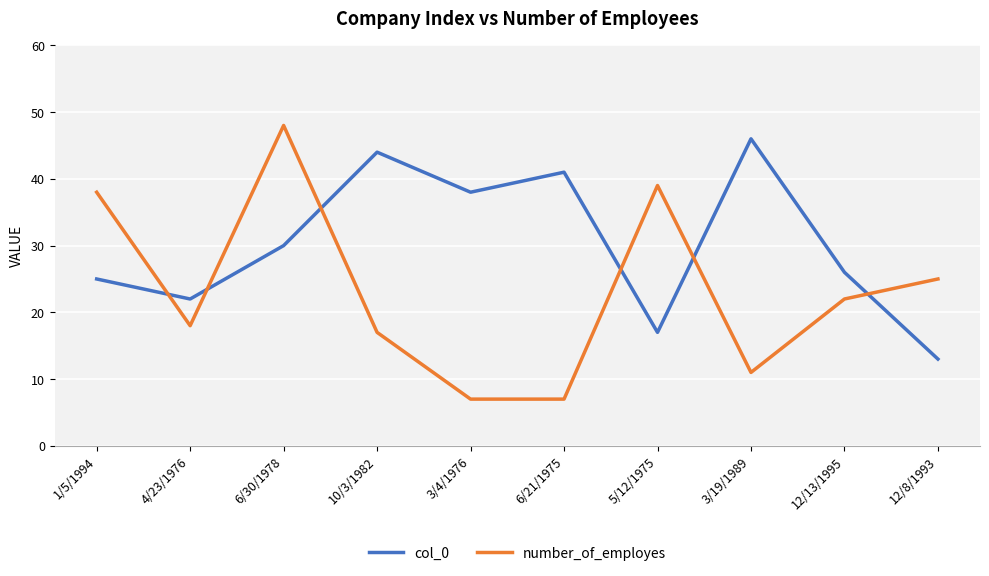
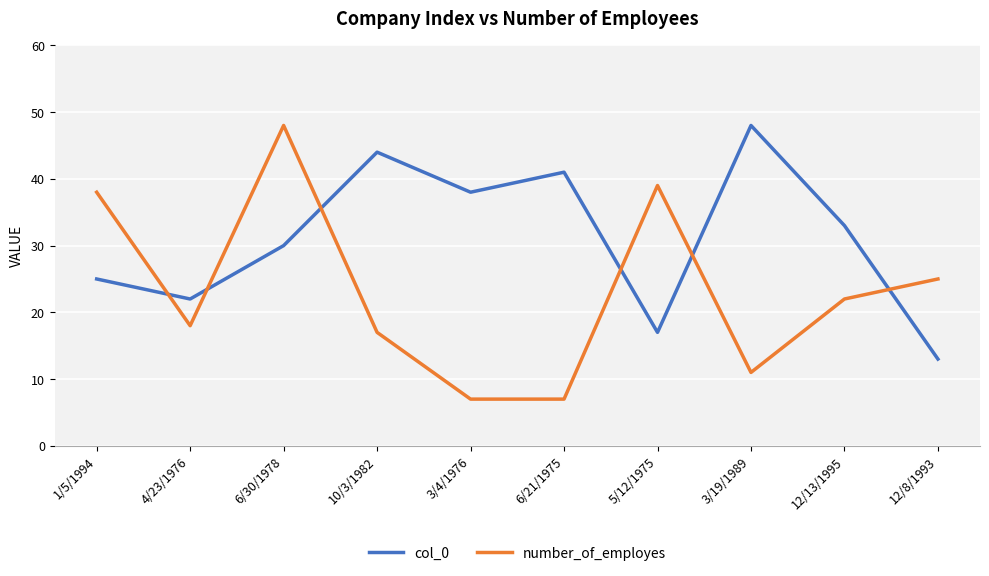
col_0, 3/19/1989: 46 -> 48
col_0, 12/13/1995: 26 -> 33
